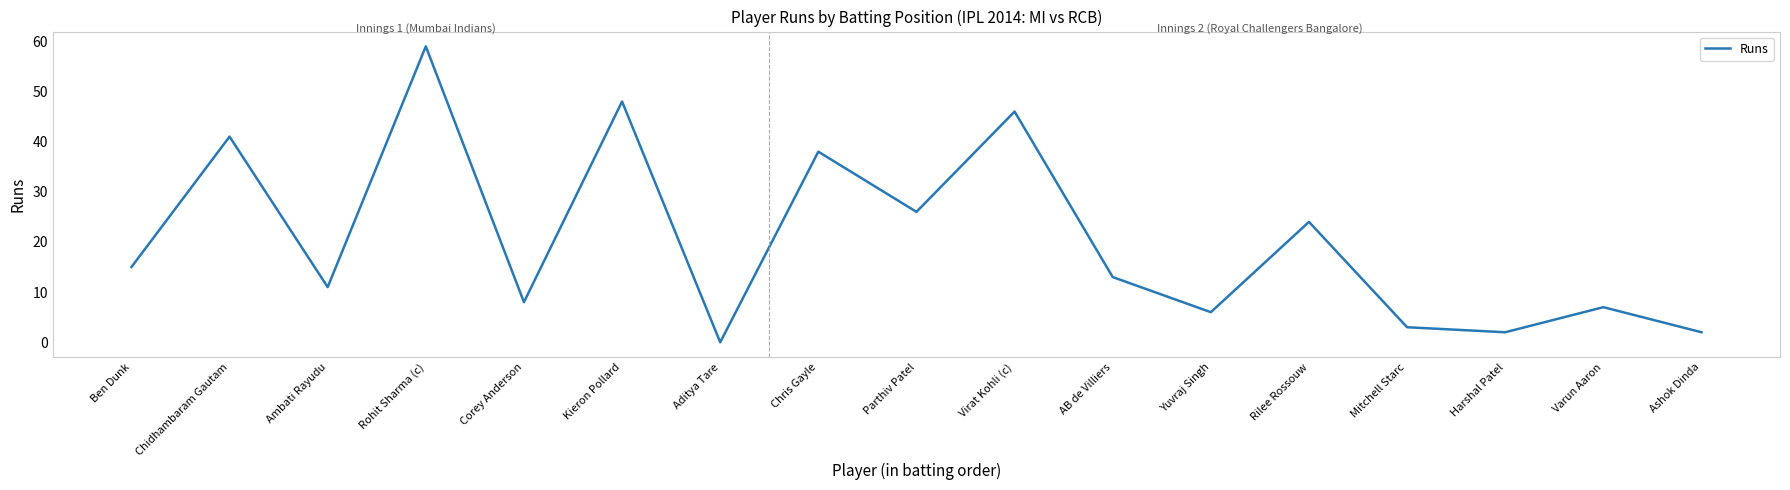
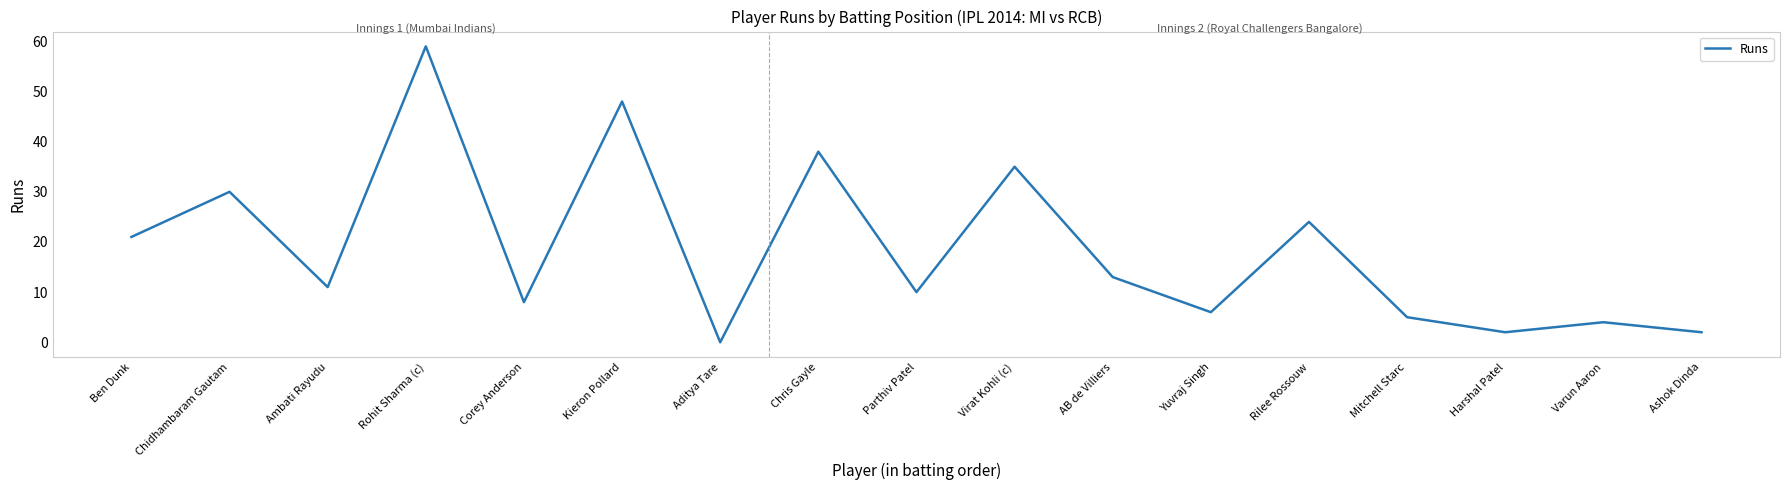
Ben Dunk: 15 -> 21
Chidhambaram Gautam: 41 -> 30
Parthiv Patel: 26 -> 10
Virat Kohli (c): 46 -> 35
Mitchell Starc: 3 -> 5
Varun Aaron: 7 -> 4
